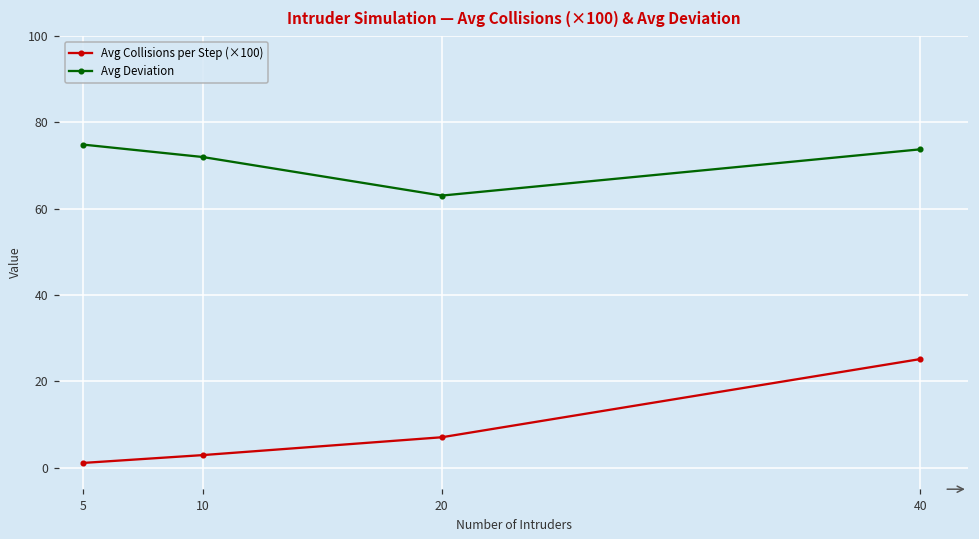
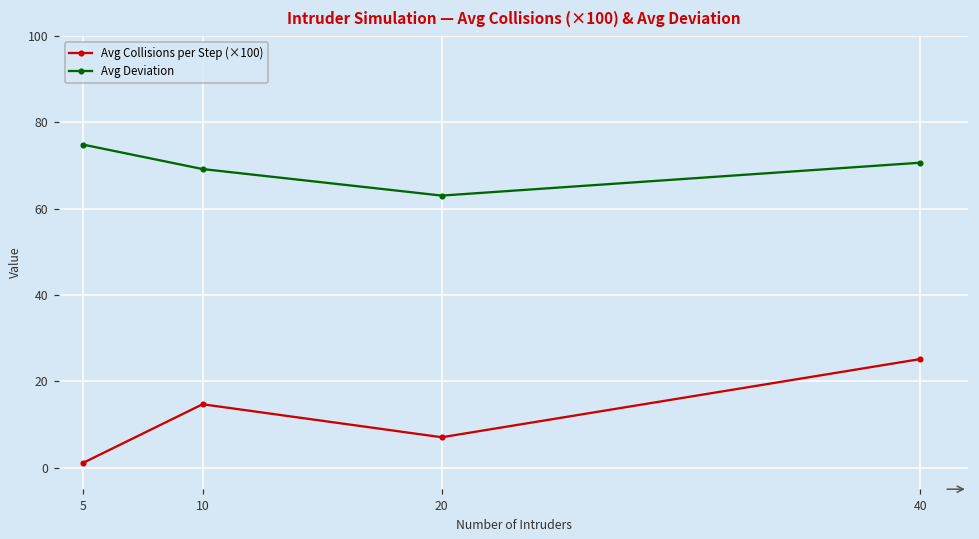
Avg Collisions per Step (×100), 10: 3 -> 15
Avg Deviation, 10: 72 -> 69
Avg Deviation, 40: 74 -> 71
